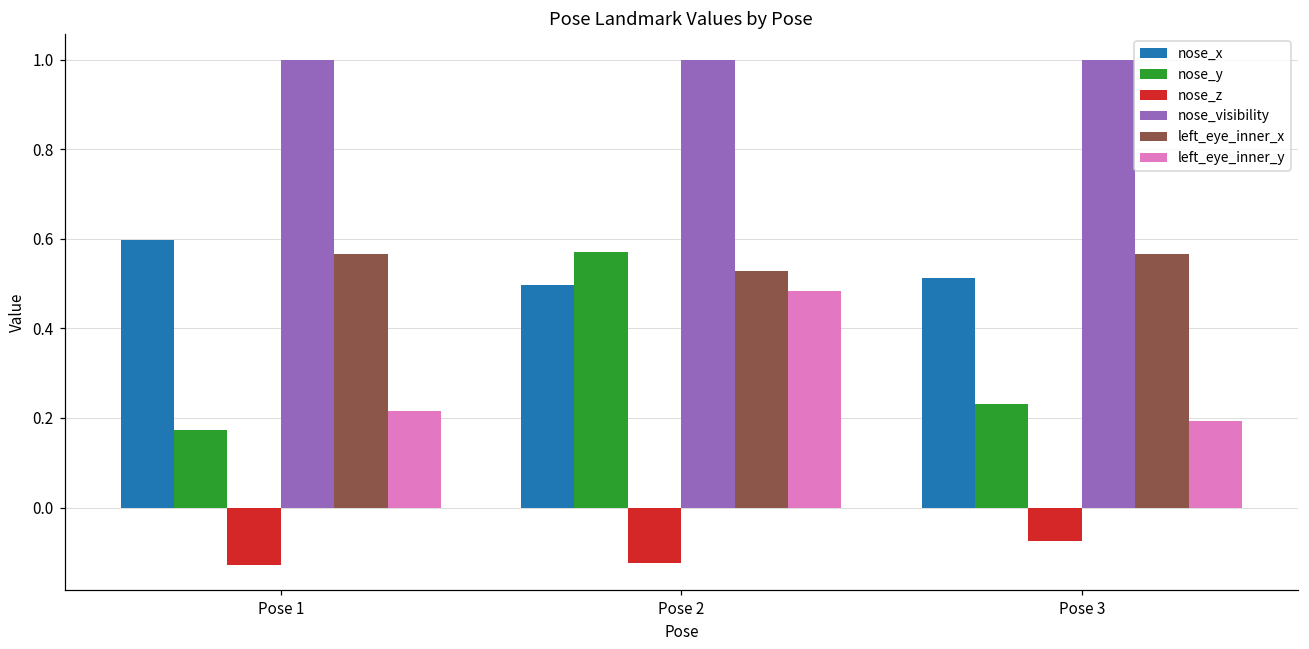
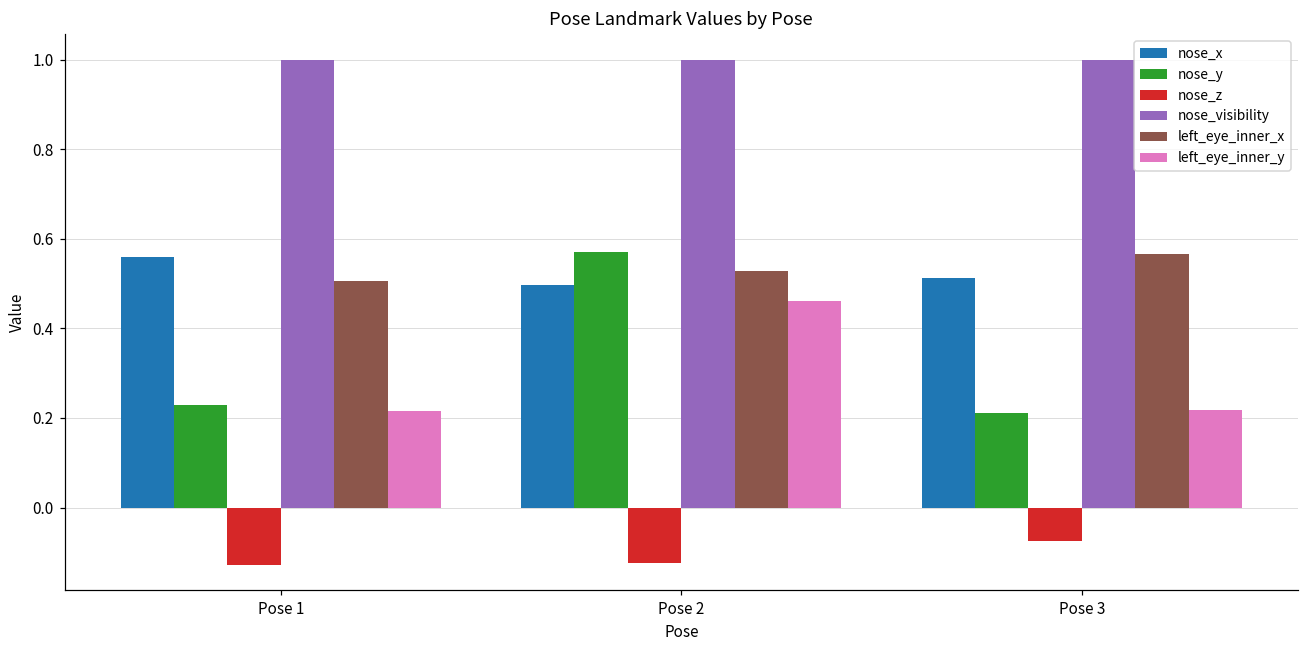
nose_x, Pose 1: 0.60 -> 0.56
nose_y, Pose 1: 0.17 -> 0.23
left_eye_inner_x, Pose 1: 0.57 -> 0.51
left_eye_inner_y, Pose 2: 0.48 -> 0.46
nose_y, Pose 3: 0.23 -> 0.21
left_eye_inner_y, Pose 3: 0.19 -> 0.22
